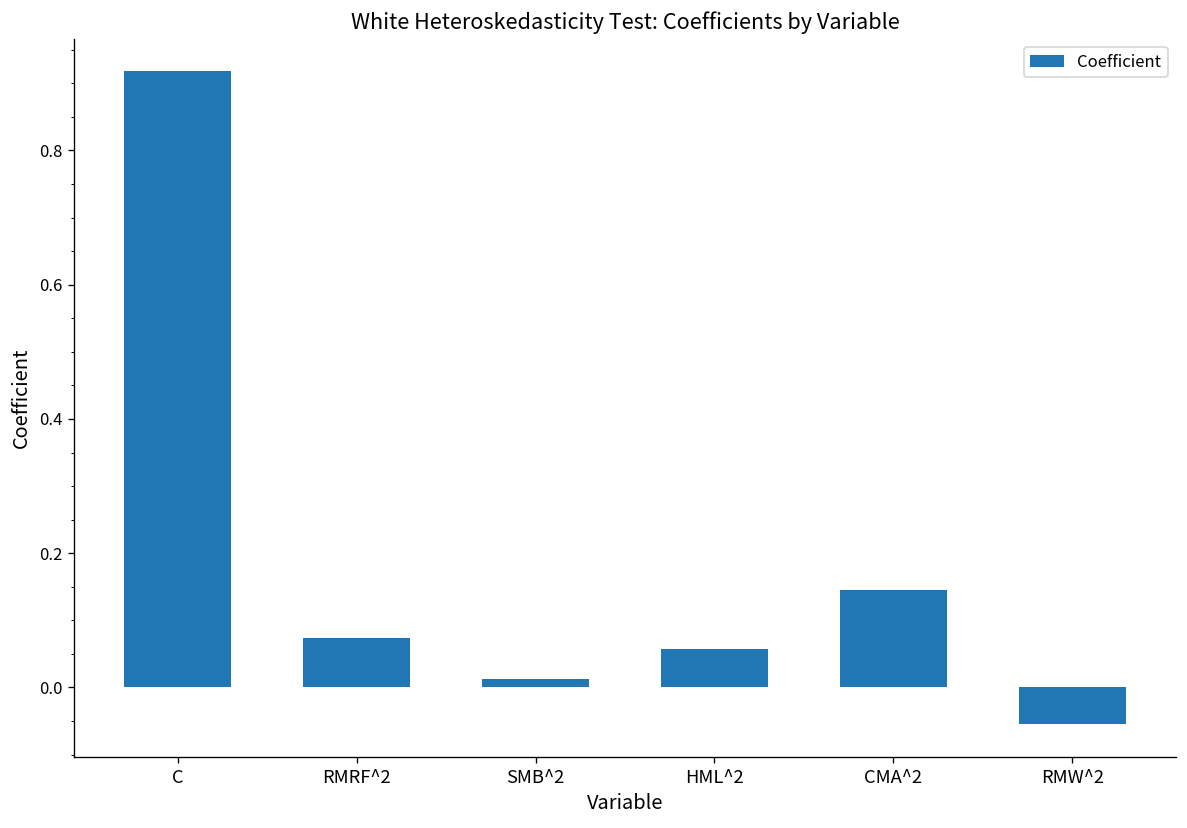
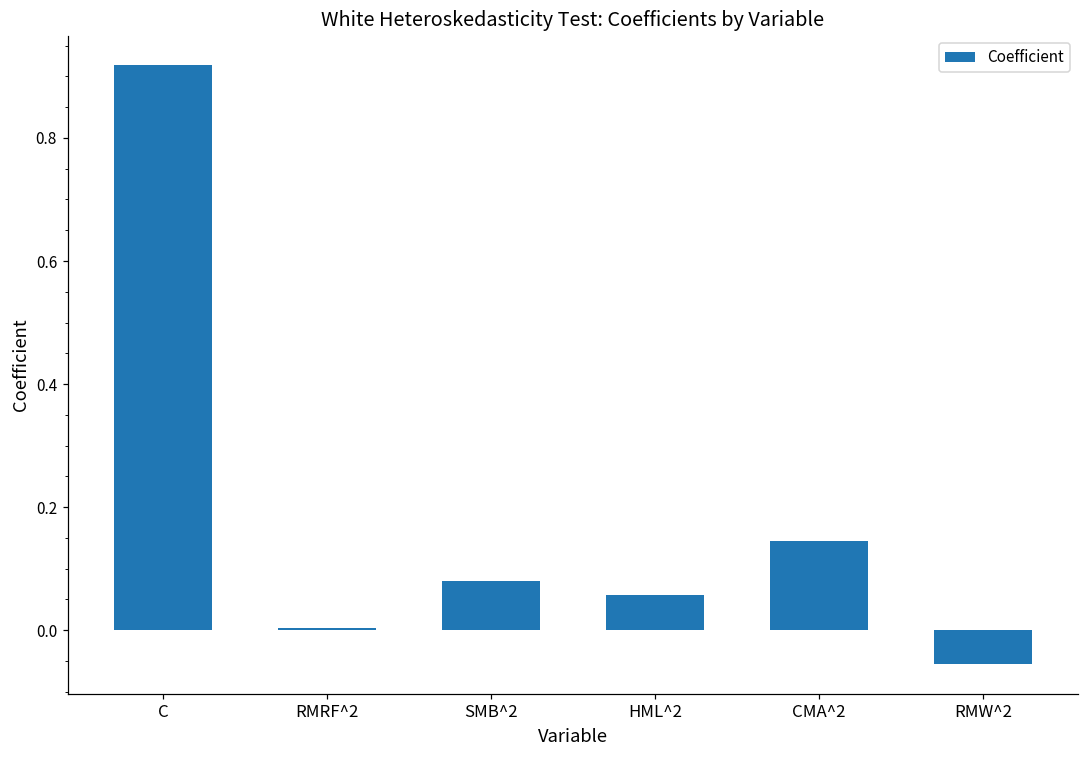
RMRF^2: 0.07 -> 0.00
SMB^2: 0.01 -> 0.08
